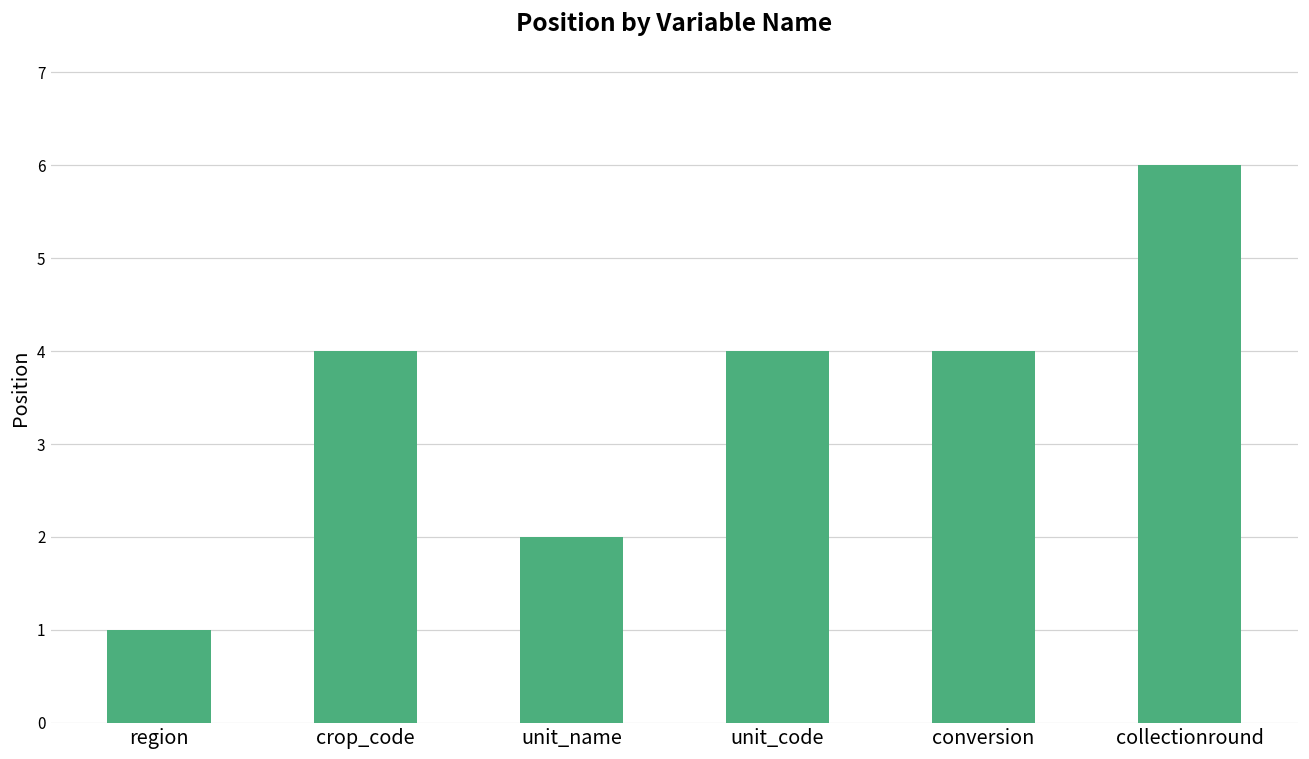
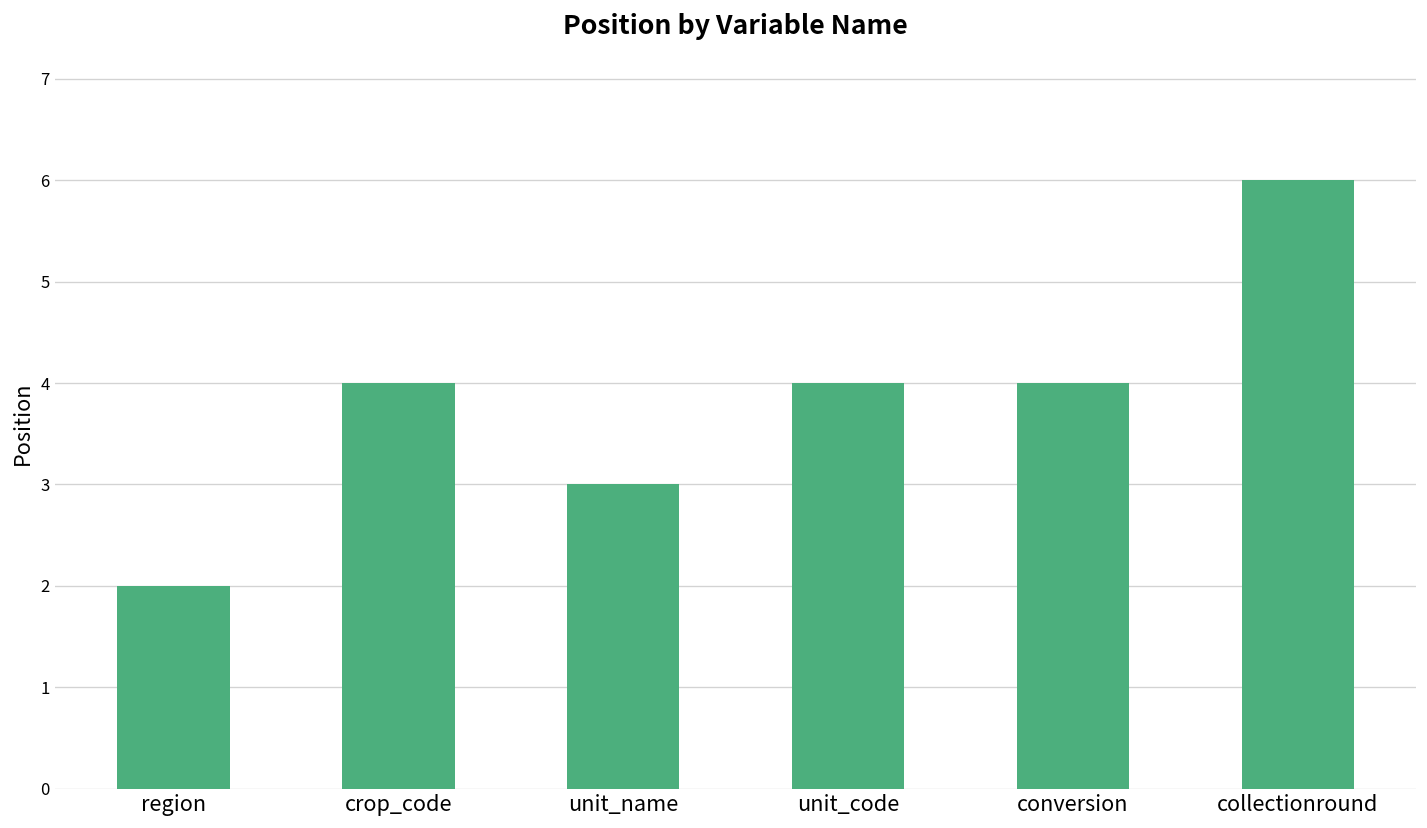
region: 1 -> 2
unit_name: 2 -> 3
